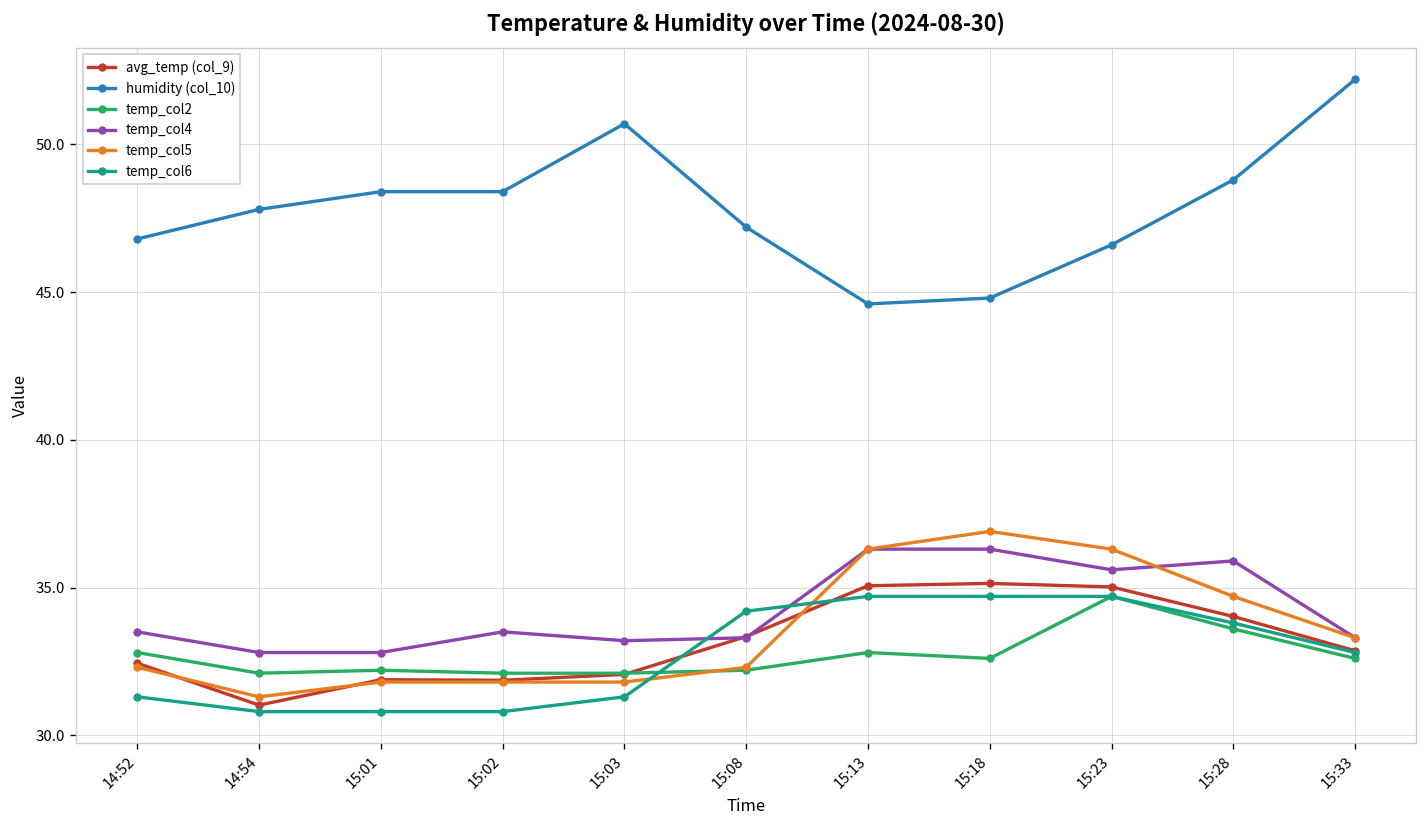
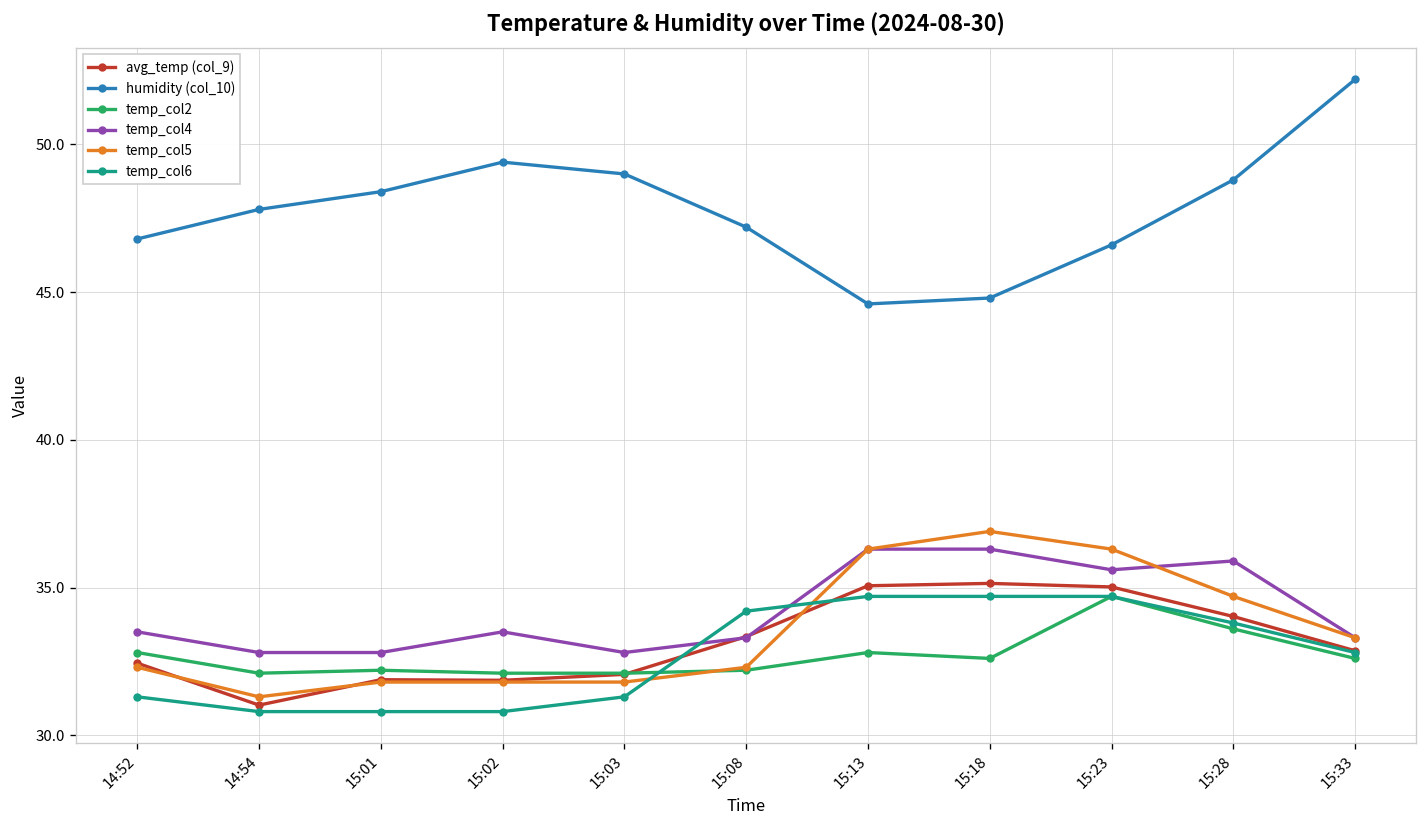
humidity (col_10), 15:02: 48.4 -> 49.4
humidity (col_10), 15:03: 50.7 -> 49.0
temp_col4, 15:03: 33.2 -> 32.8
